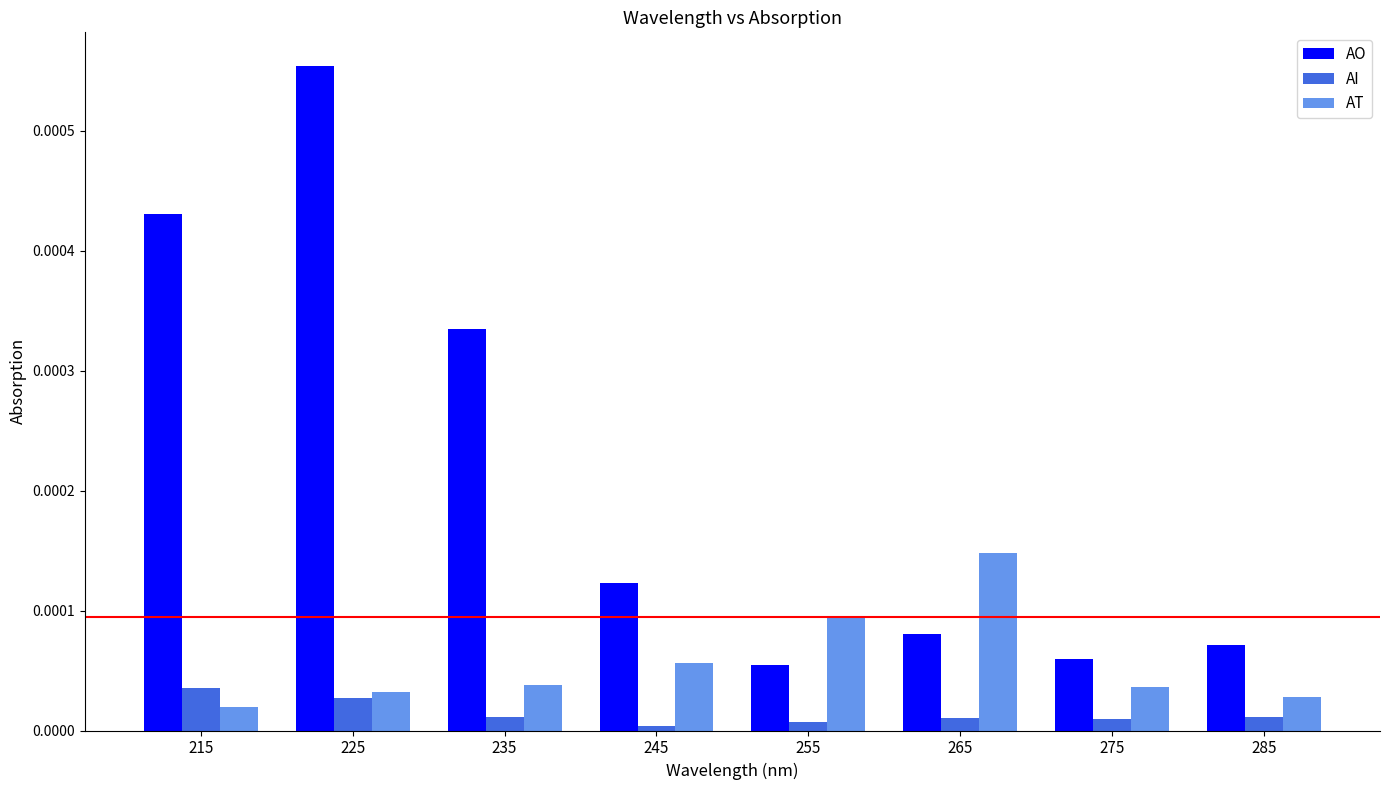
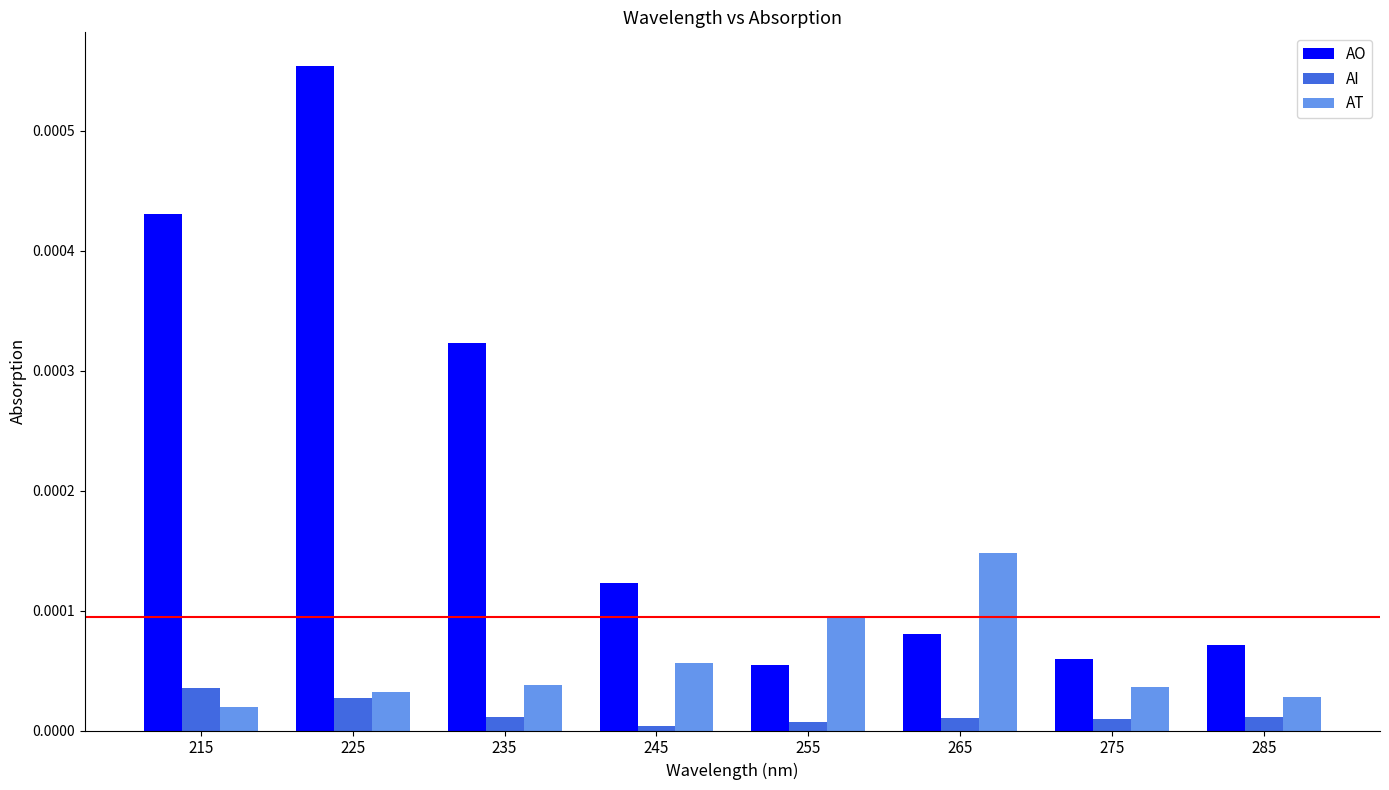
AO, 235: 0.000335 -> 0.000323
